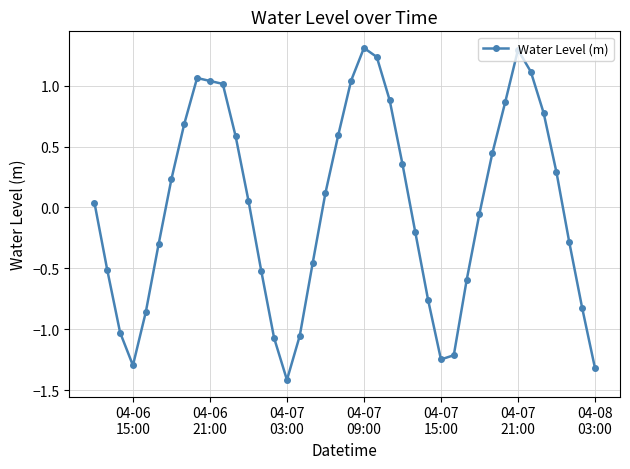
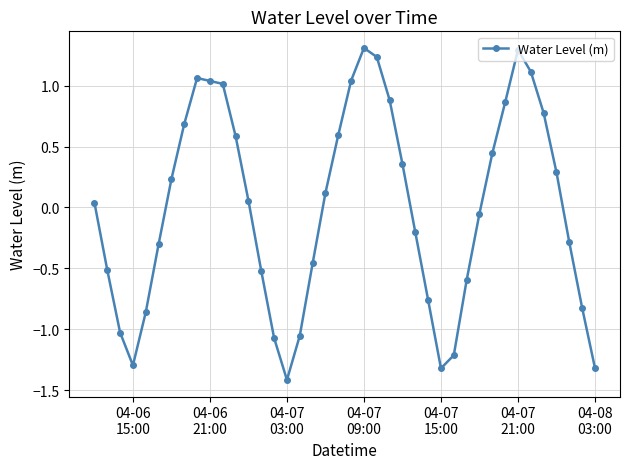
04-07 15:00: -1.25 -> -1.32
